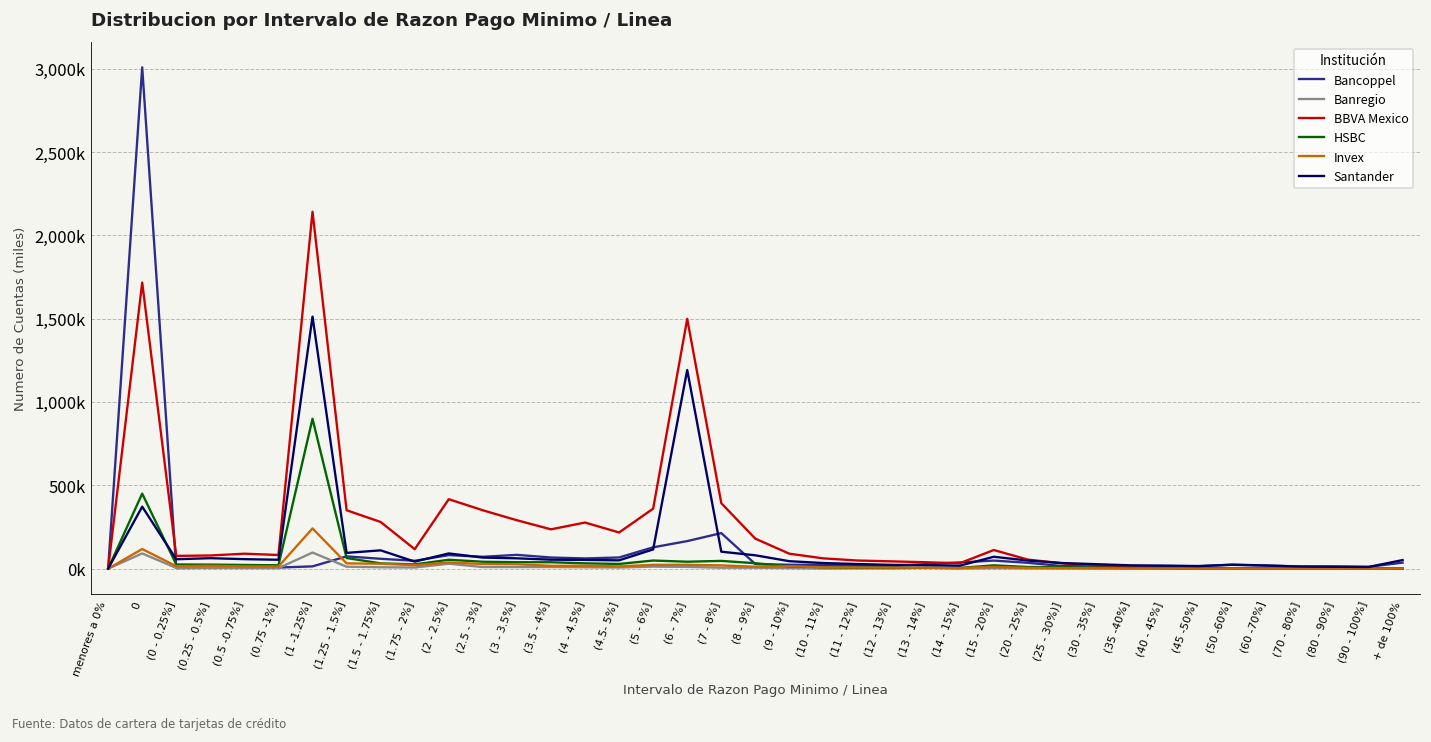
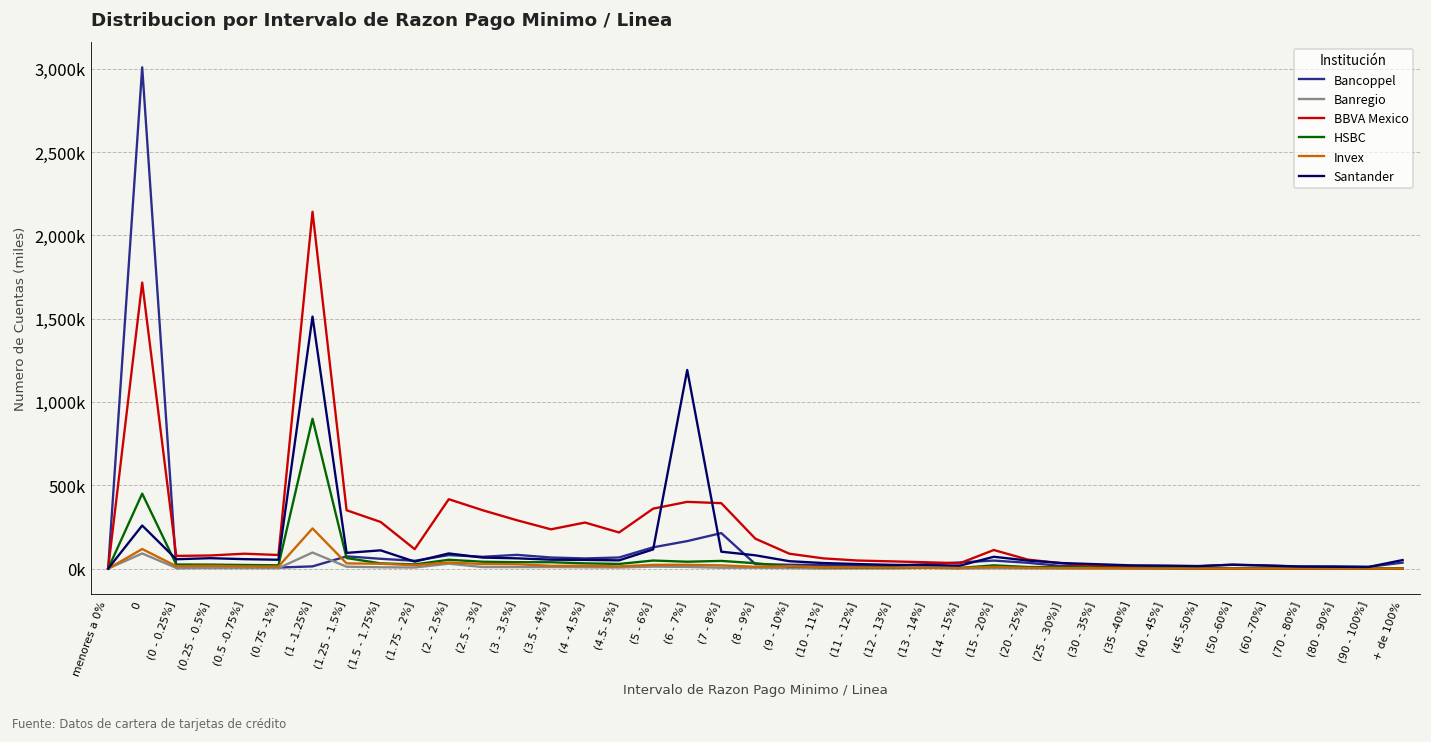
Santander, 0: 370,000 -> 260,000
BBVA Mexico, (6 - 7%]: 1,500,000 -> 400,000
